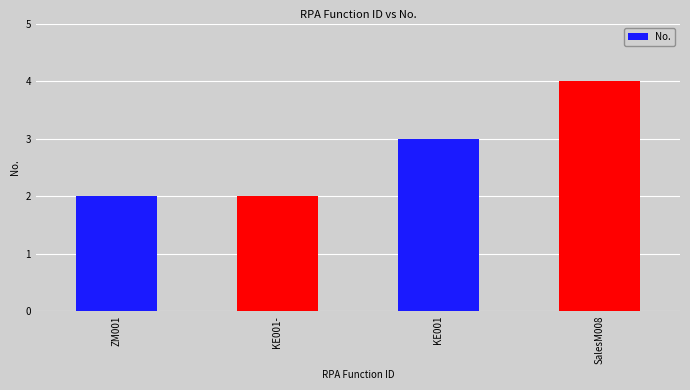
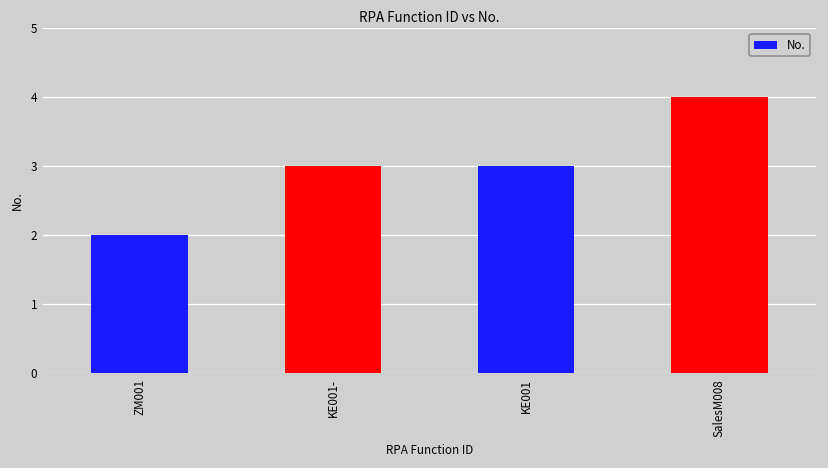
KE001-: 2 -> 3
